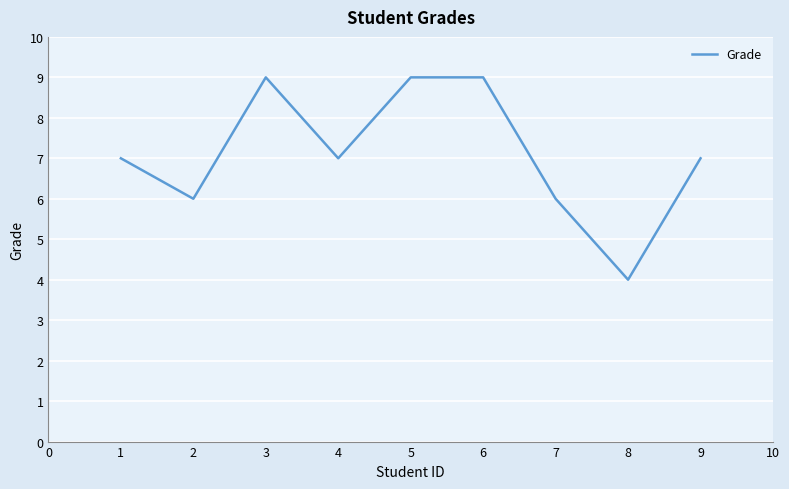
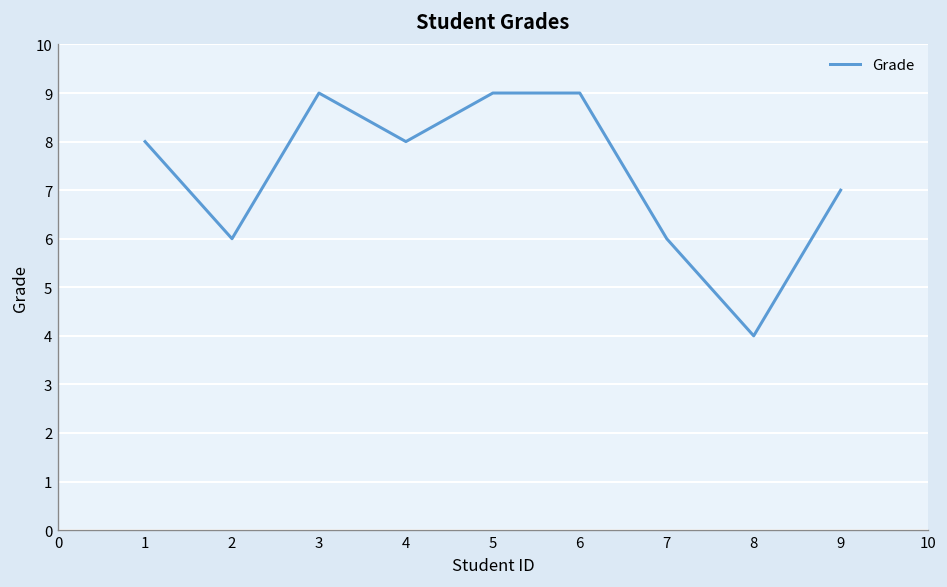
1: 7 -> 8
4: 7 -> 8
